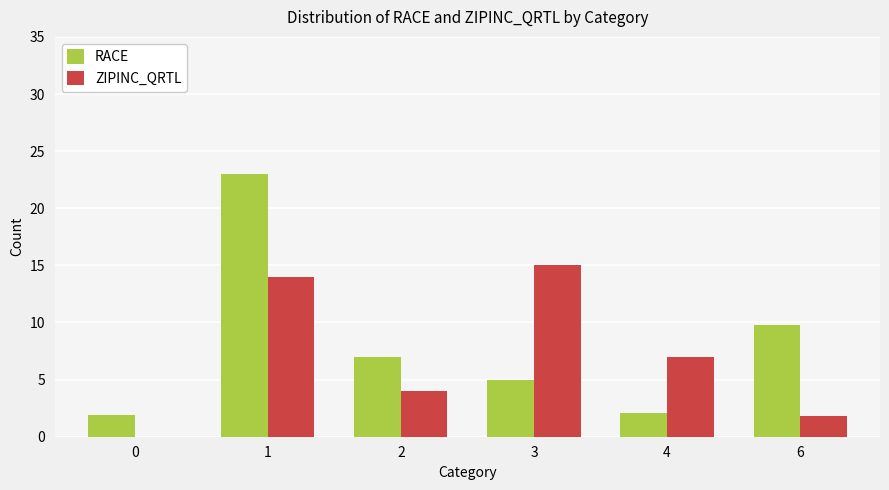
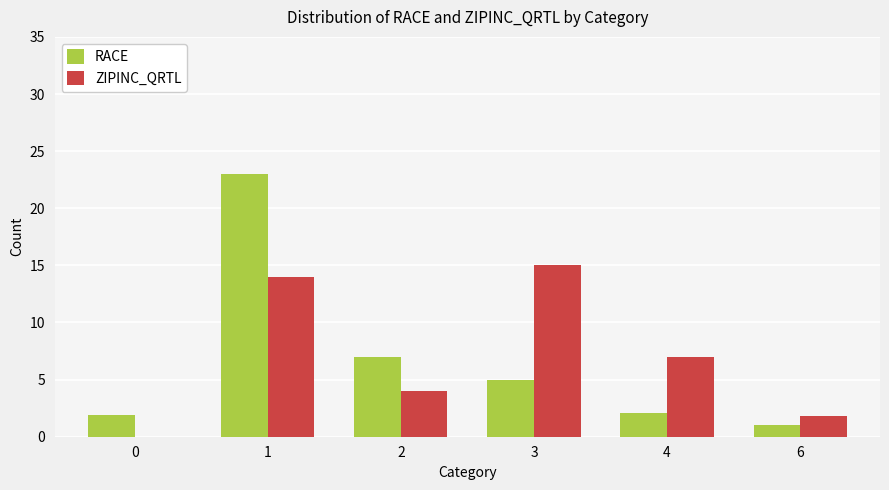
RACE, 6: 9.8 -> 1.0
